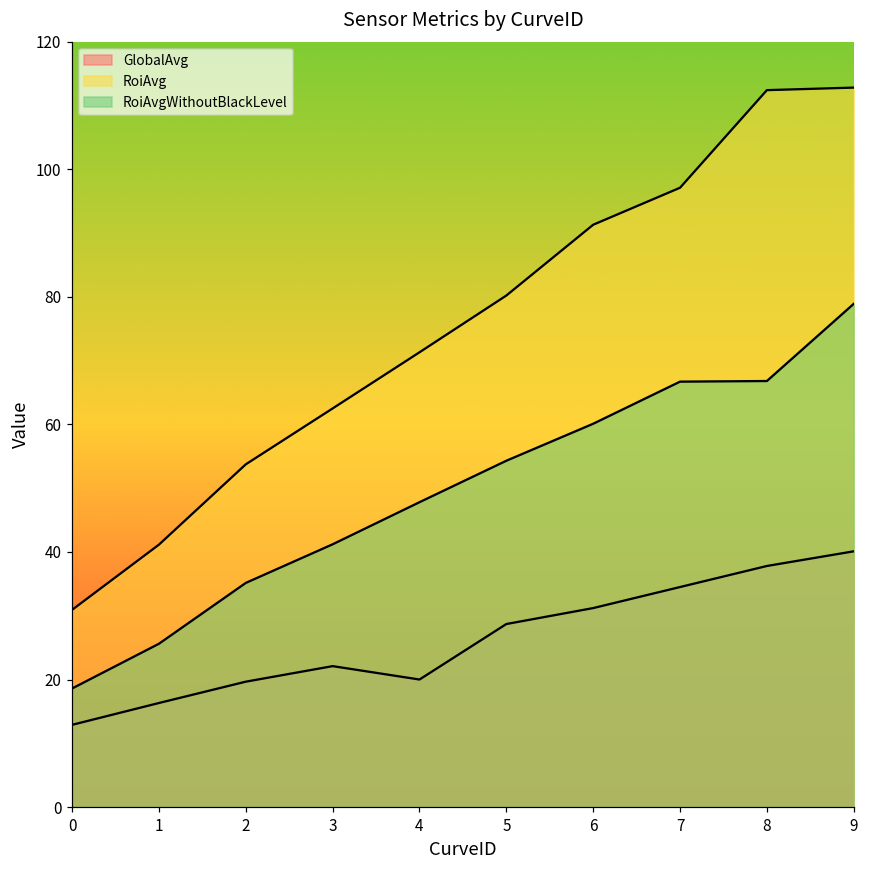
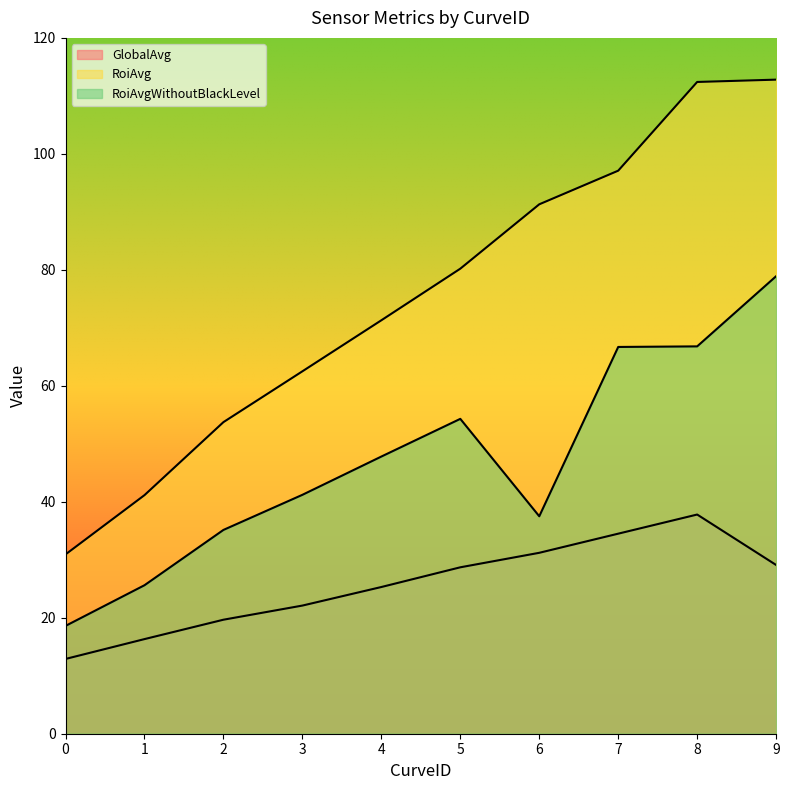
GlobalAvg, 4: 20 -> 25
RoiAvgWithoutBlackLevel, 6: 60 -> 38
GlobalAvg, 9: 40 -> 29
